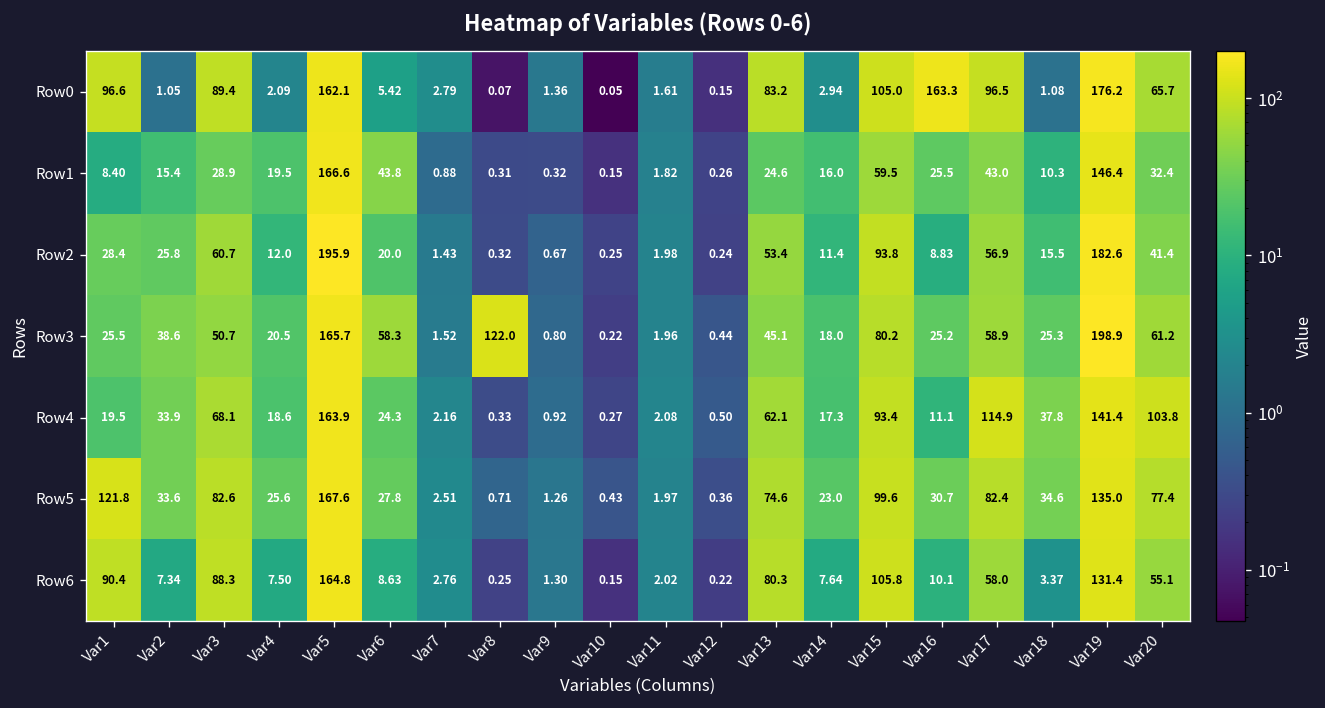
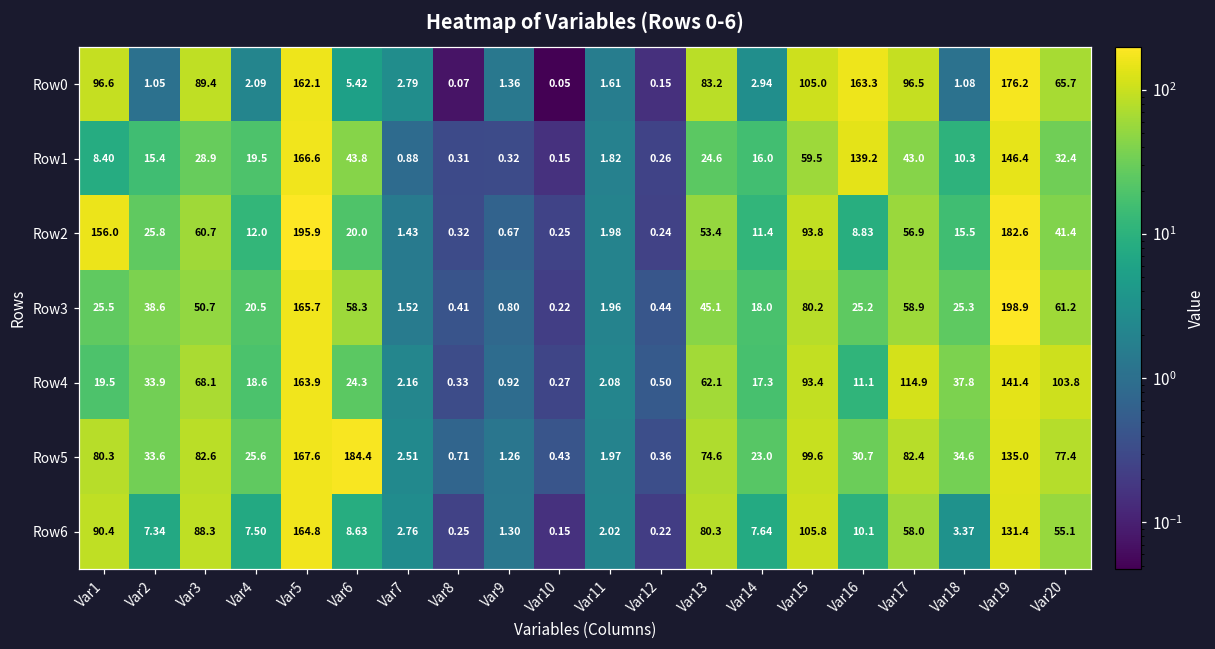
Row1, Var16: 25.5 -> 139.2
Row2, Var1: 28.4 -> 156.0
Row3, Var8: 122.0 -> 0.41
Row5, Var1: 121.8 -> 80.3
Row5, Var6: 27.8 -> 184.4
